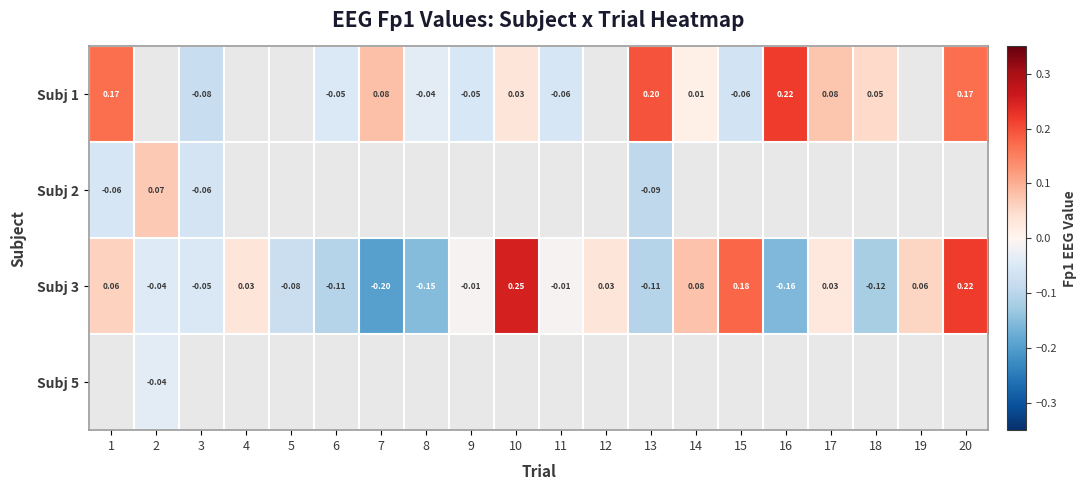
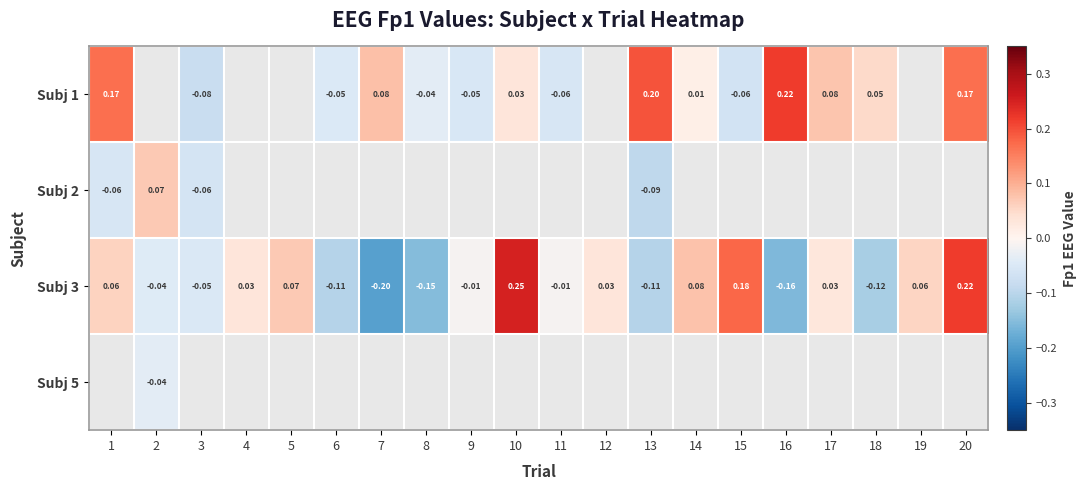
Subj 3, 5: -0.08 -> 0.07
